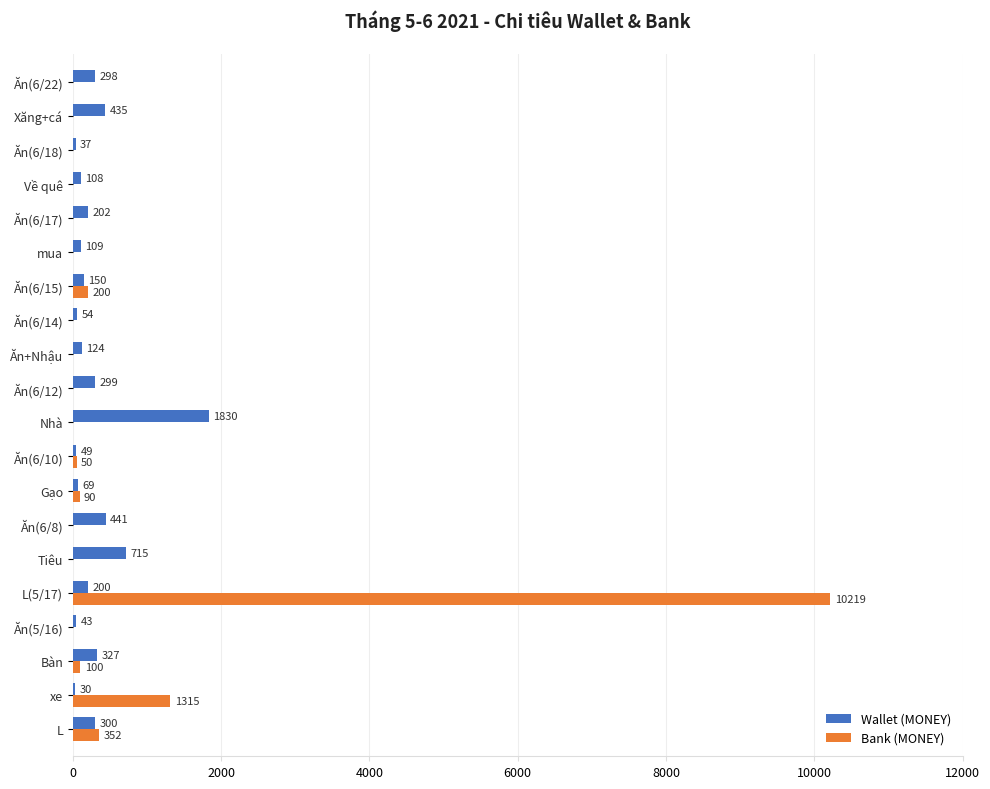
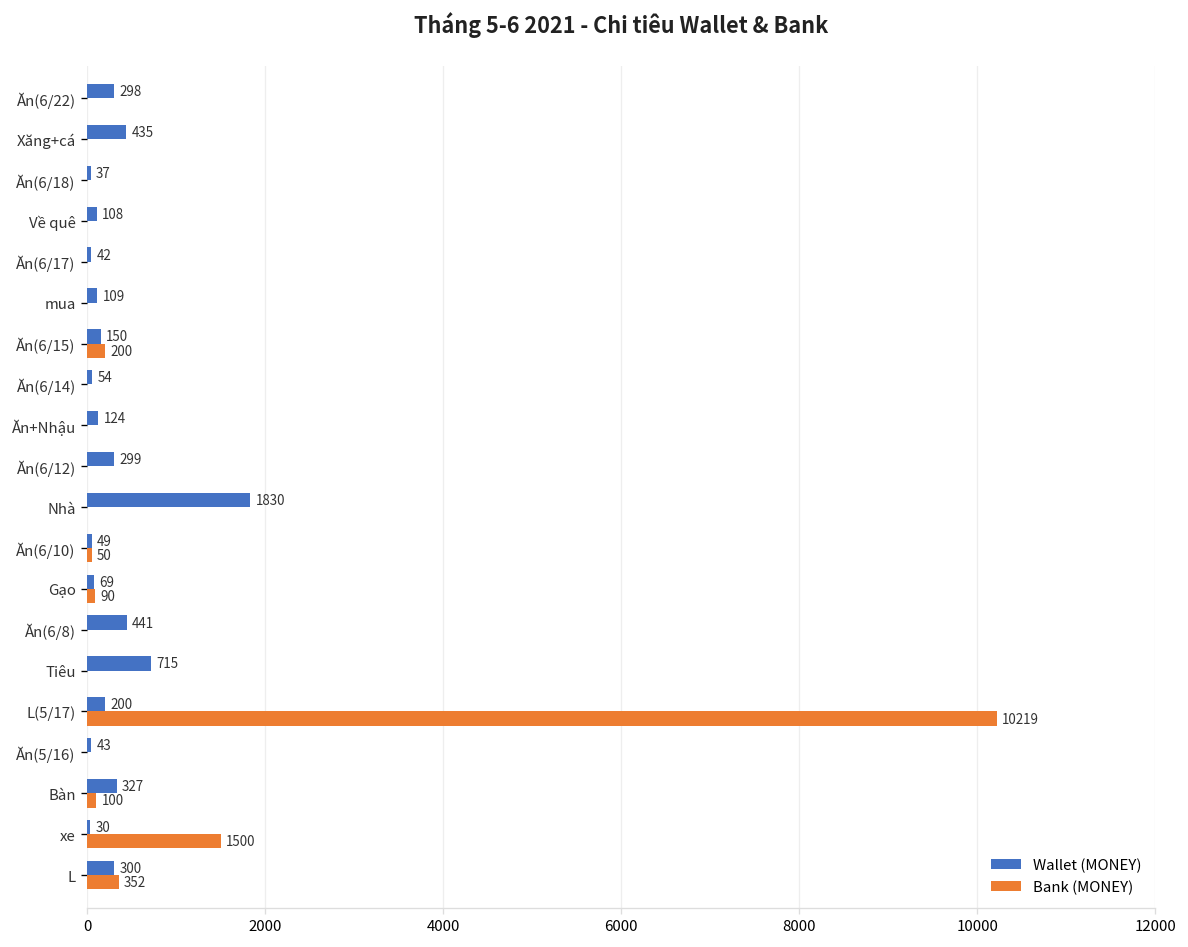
Wallet (MONEY), Ăn(6/17): 202 -> 42
Bank (MONEY), xe: 1315 -> 1500
